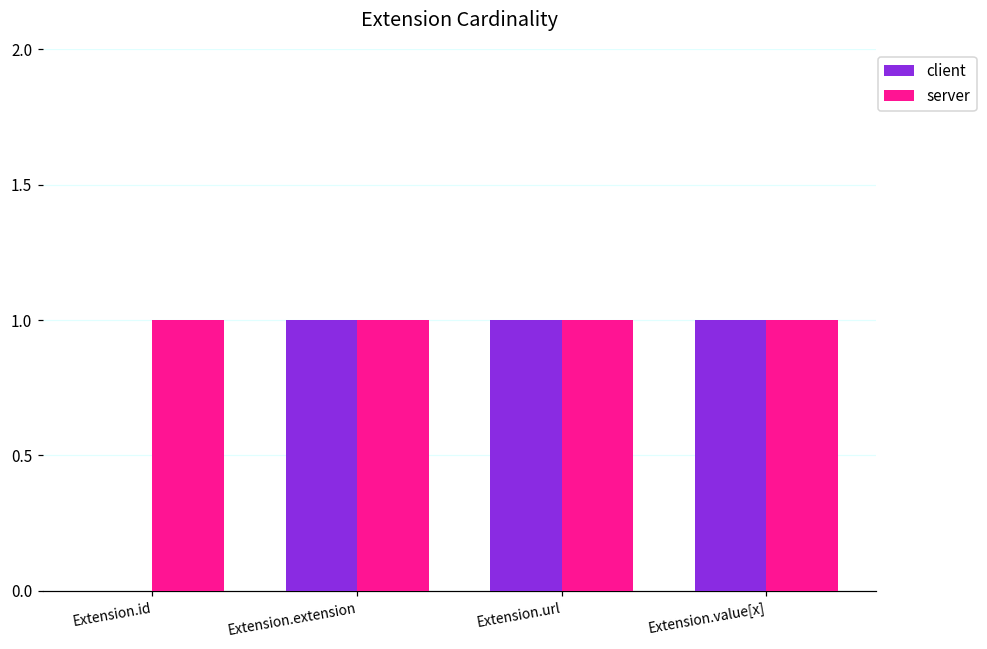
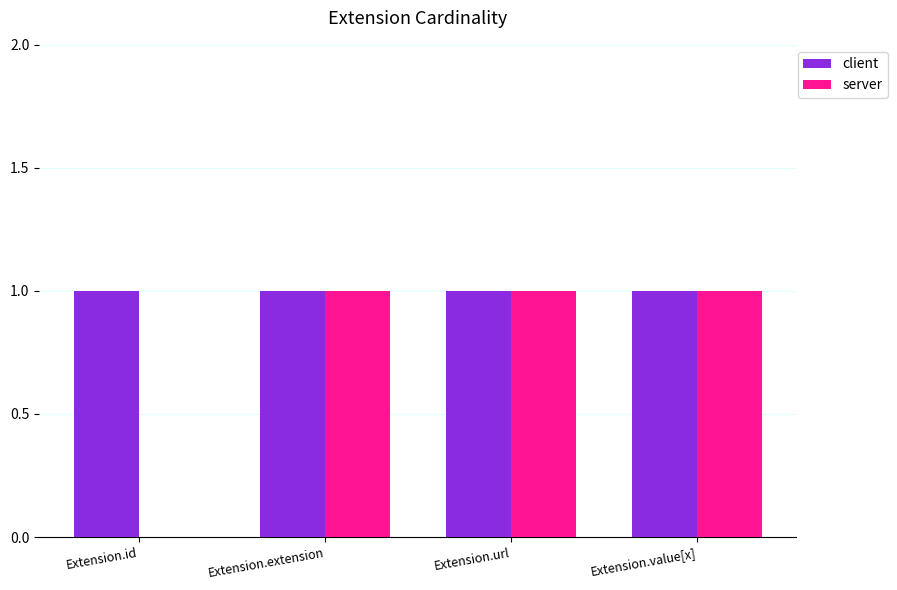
client, Extension.id: 0 -> 1
server, Extension.id: 1 -> 0
